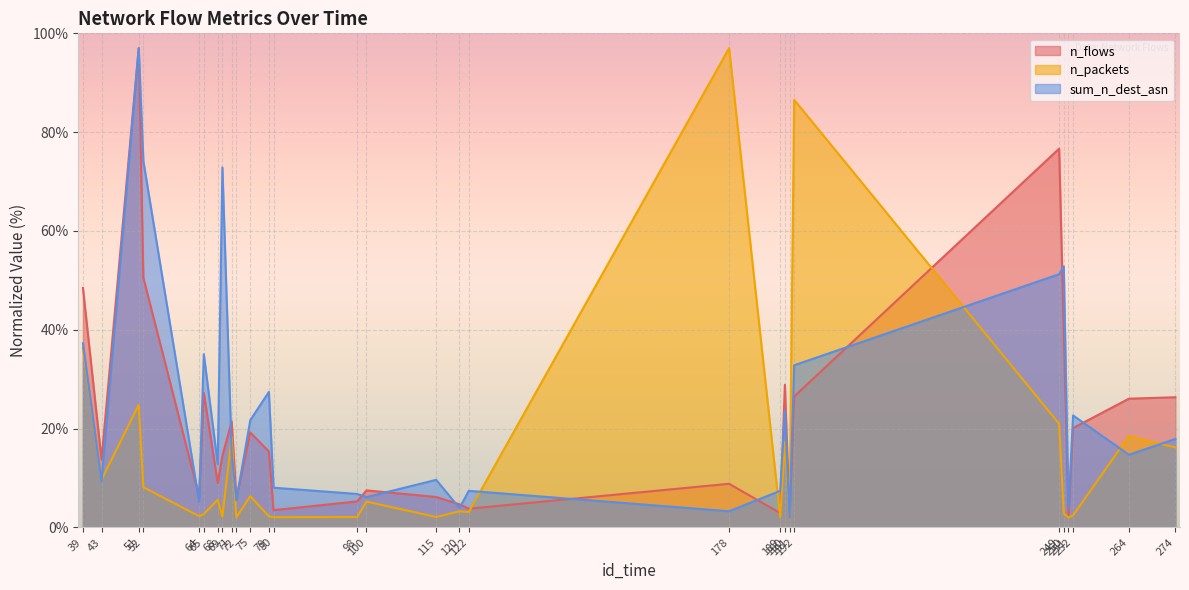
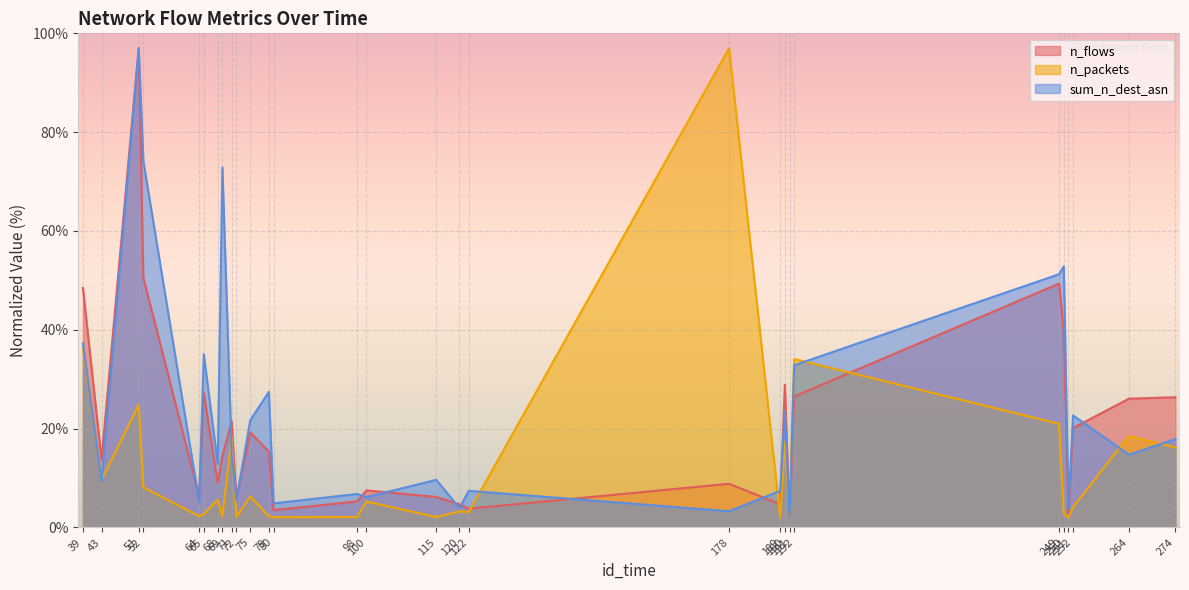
sum_n_dest_asn, 80: 8% -> 5%
n_flows, 189: 3% -> 5%
n_packets, 192: 87% -> 34%
n_flows, 249: 77% -> 49%
n_packets, 252: 2% -> 4%
